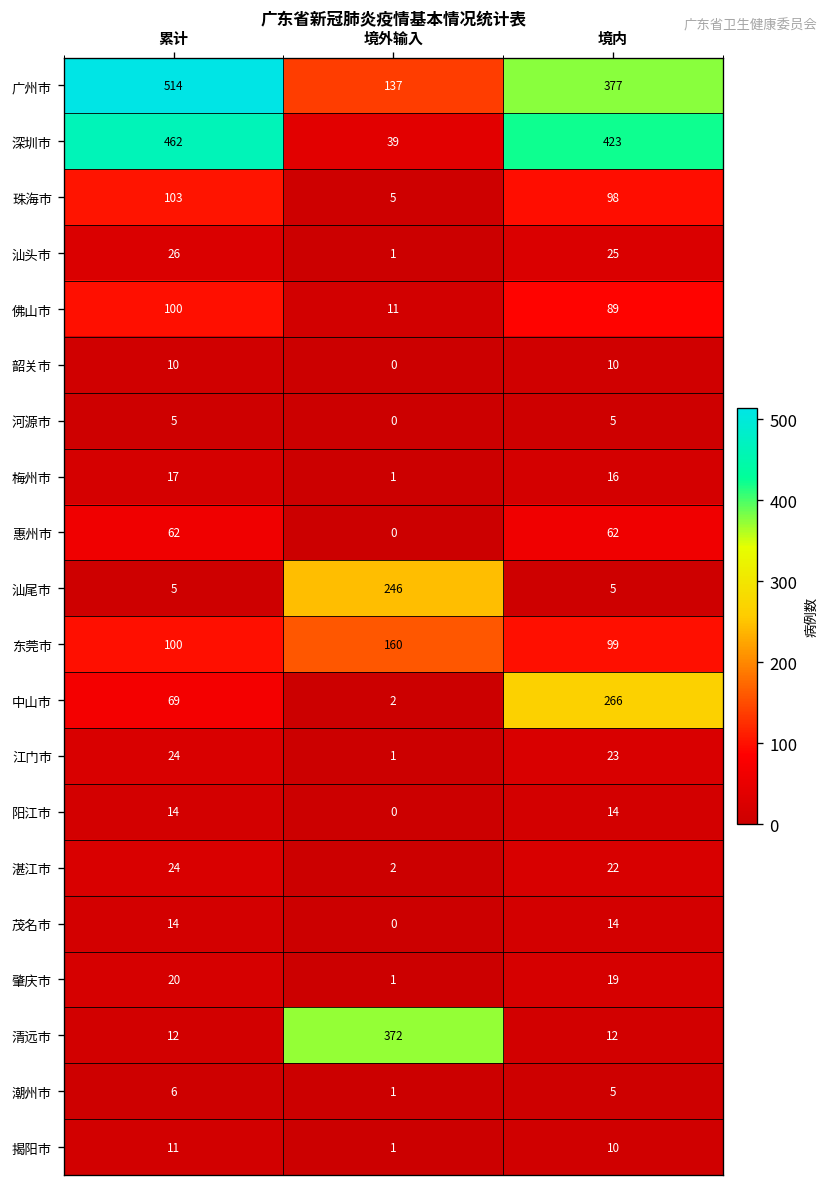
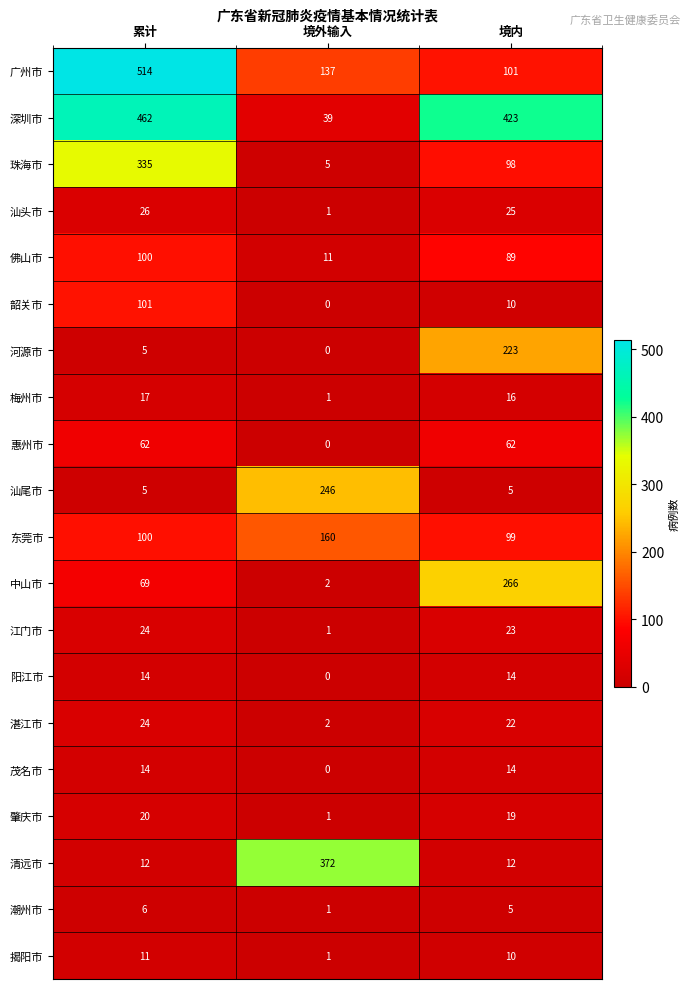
广州市, 境内: 377 -> 101
珠海市, 累计: 103 -> 335
韶关市, 累计: 10 -> 101
河源市, 境内: 5 -> 223
